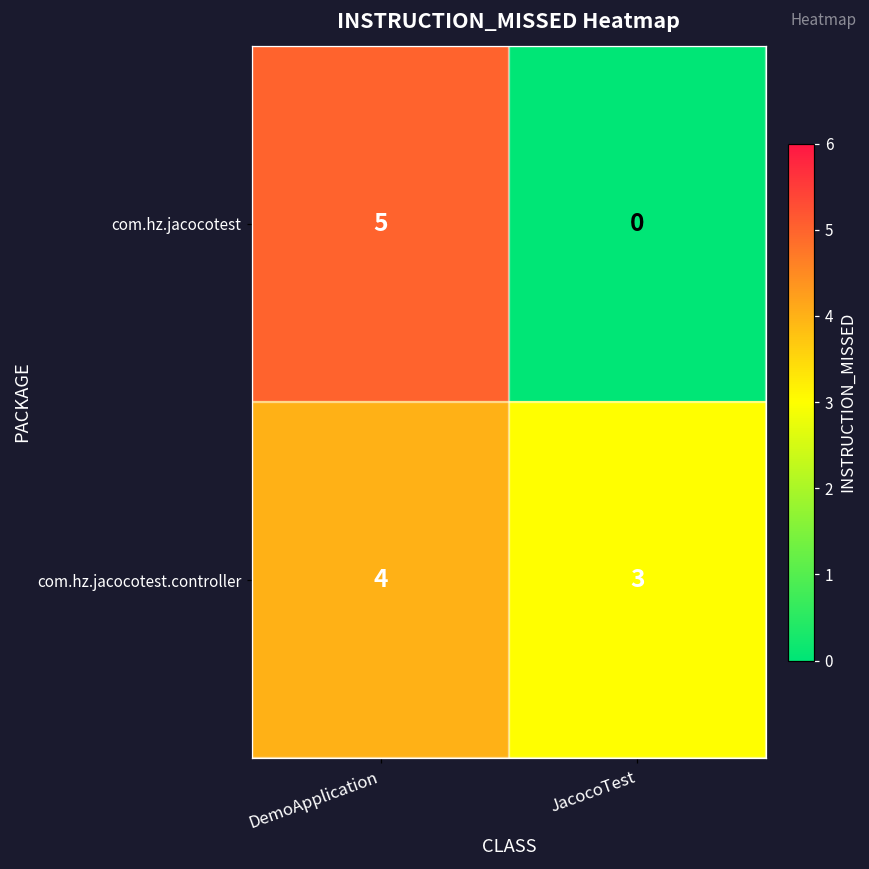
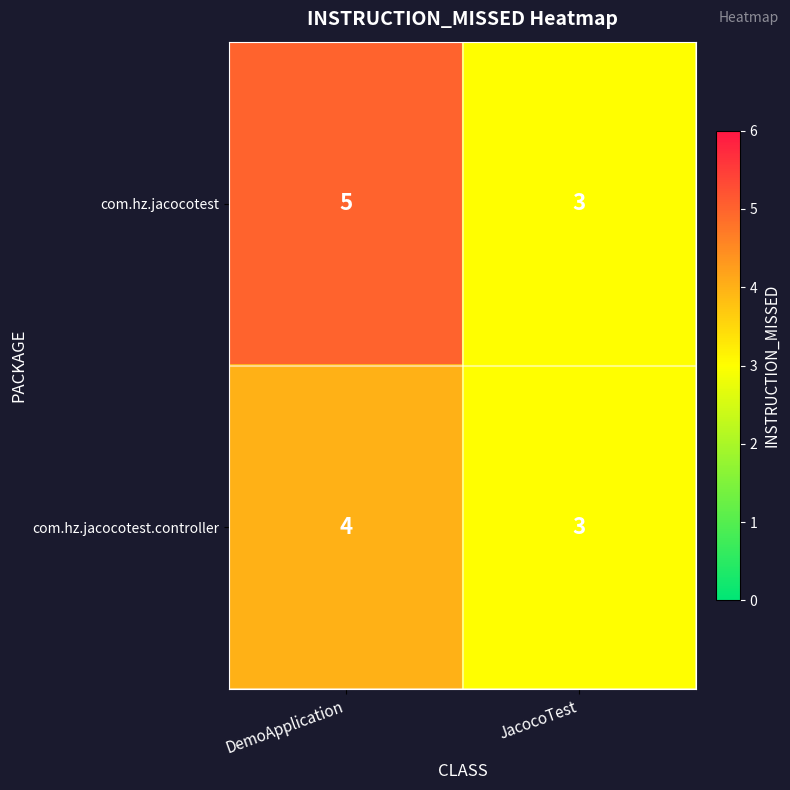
com.hz.jacocotest, JacocoTest: 0 -> 3
